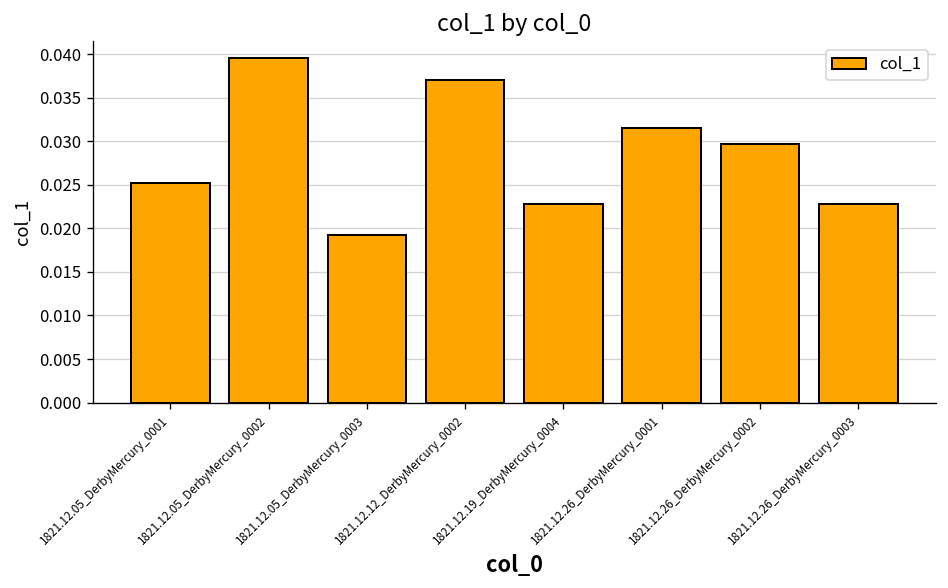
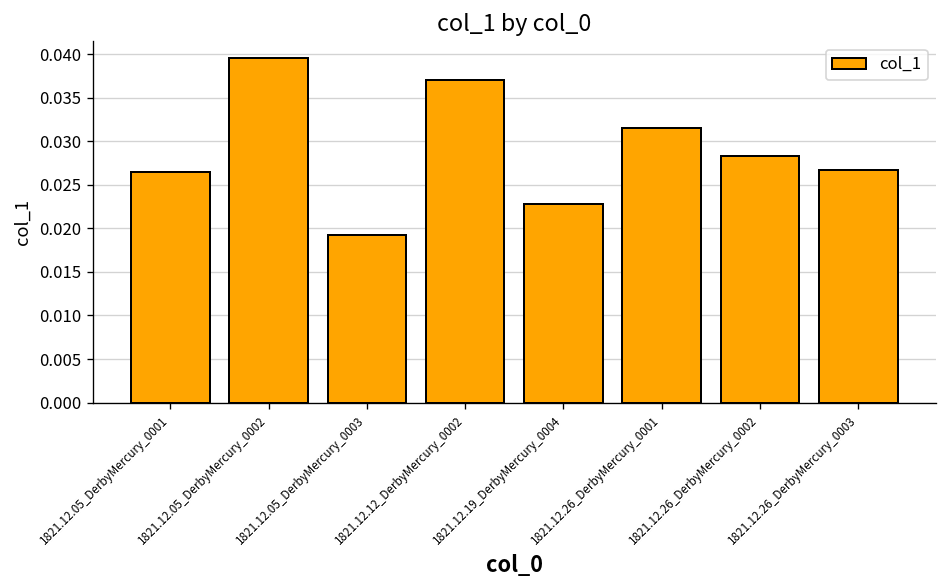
1821.12.05_DerbyMercury_0001: 0.025 -> 0.026
1821.12.26_DerbyMercury_0002: 0.030 -> 0.028
1821.12.26_DerbyMercury_0003: 0.023 -> 0.027
